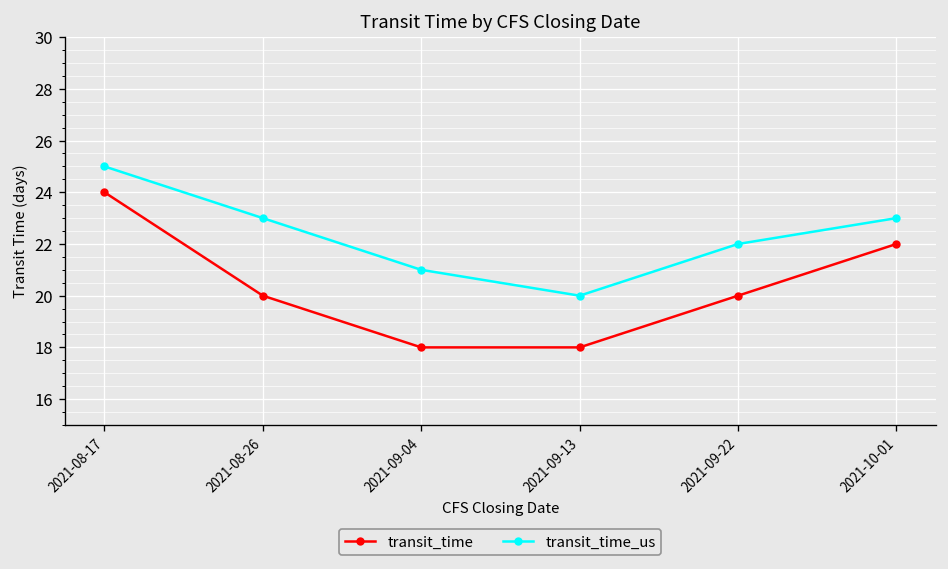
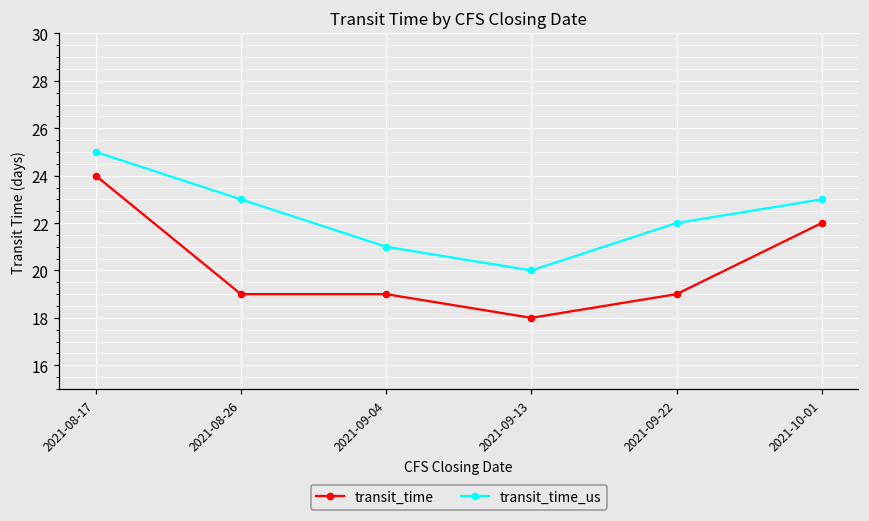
transit_time, 2021-08-26: 20 -> 19
transit_time, 2021-09-04: 18 -> 19
transit_time, 2021-09-22: 20 -> 19
